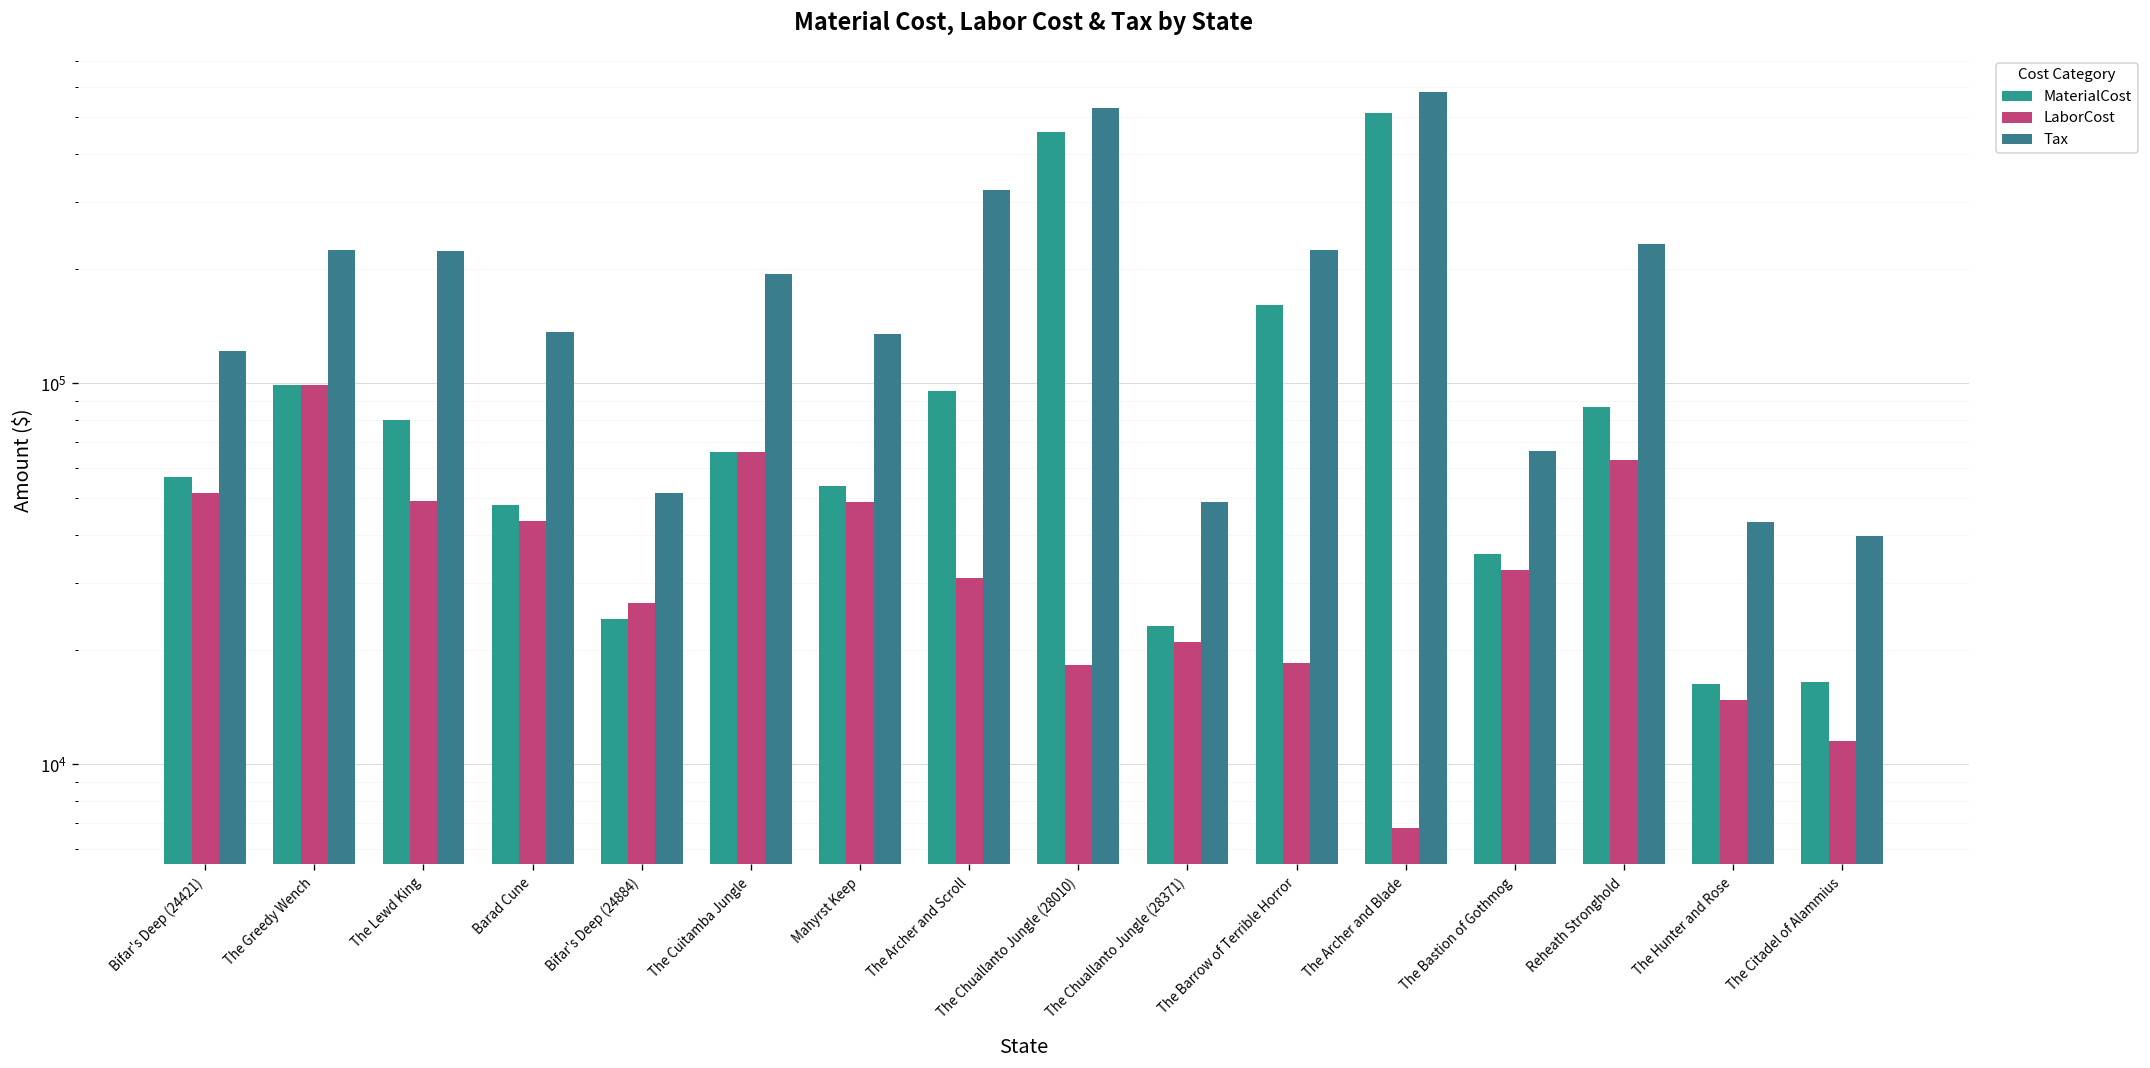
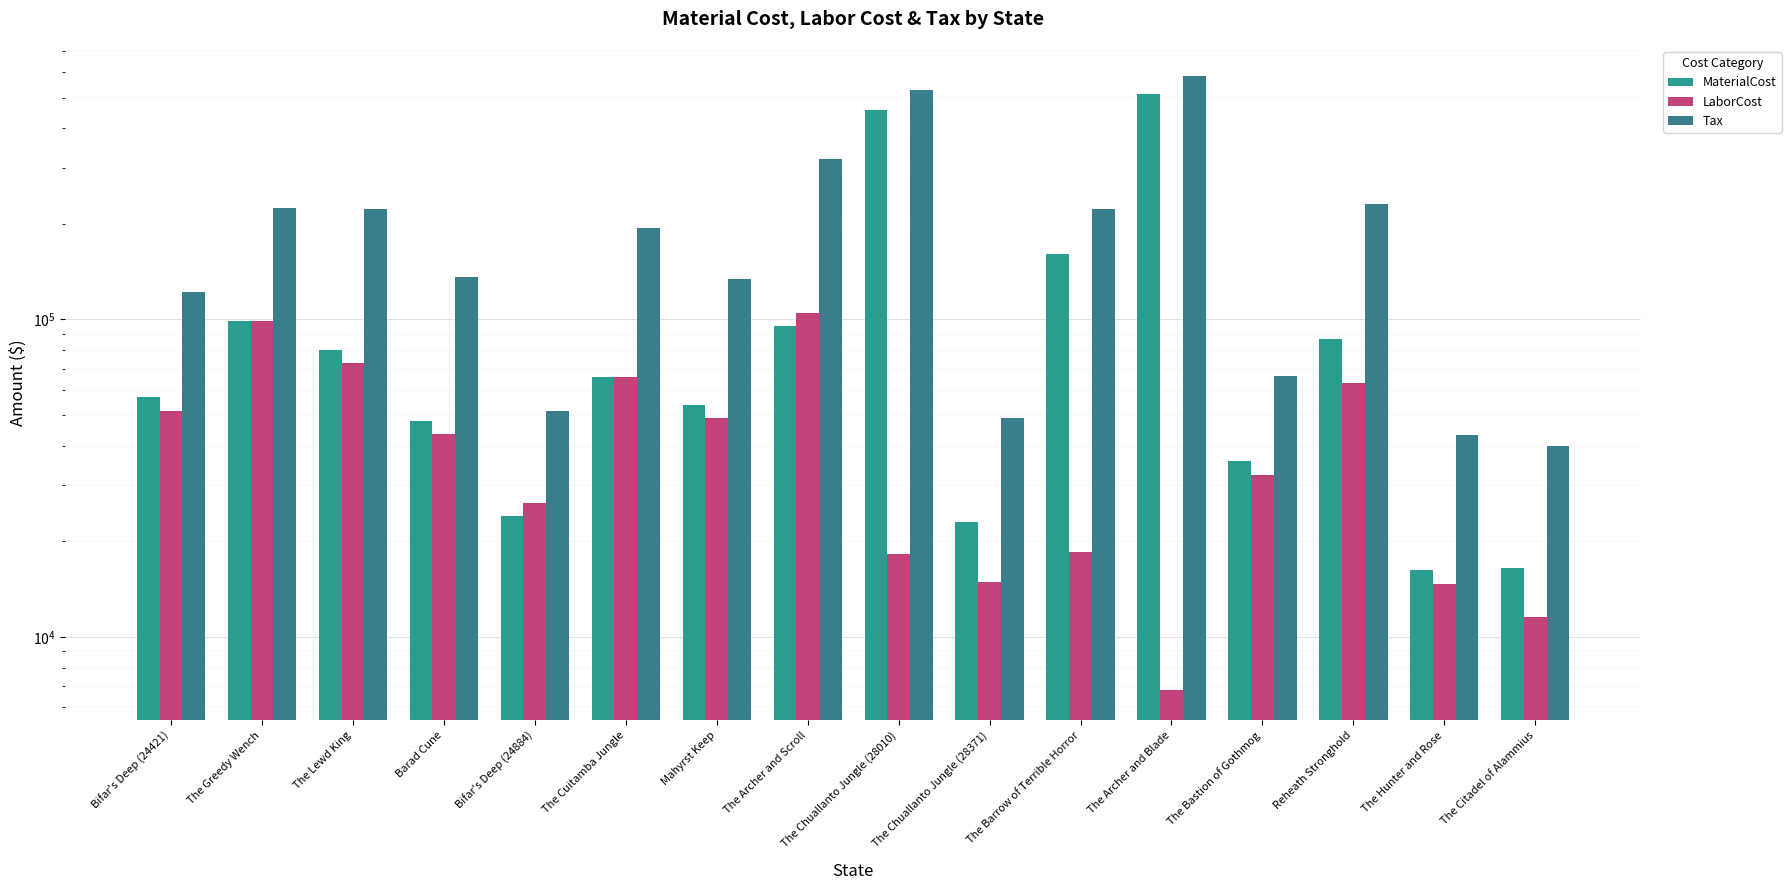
LaborCost, The Lewd King: 49000 -> 73000
LaborCost, The Archer and Scroll: 31000 -> 105000
LaborCost, The Chuallanto Jungle (28371): 21000 -> 15000
